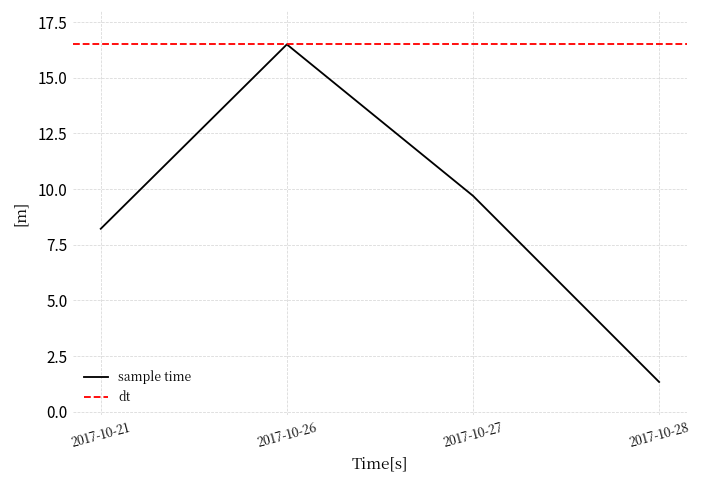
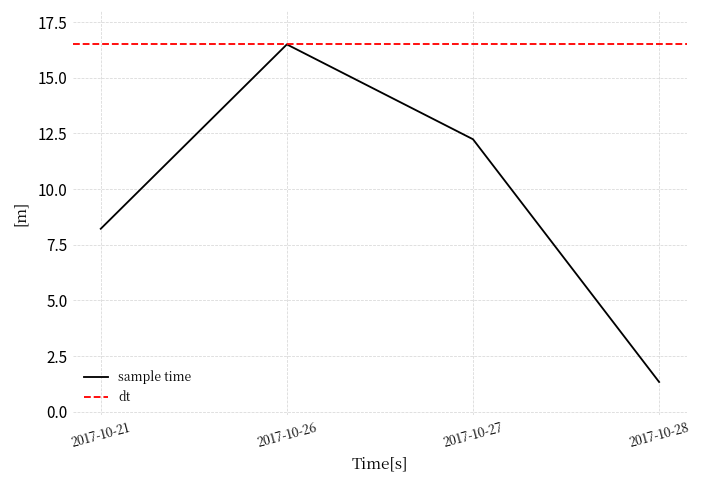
2017-10-27: 9.7 -> 12.2
